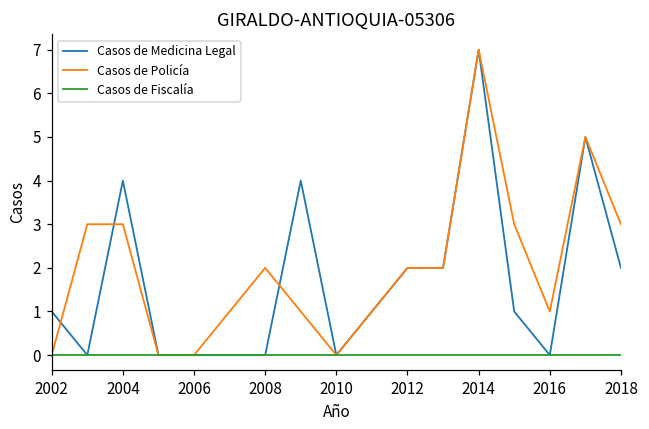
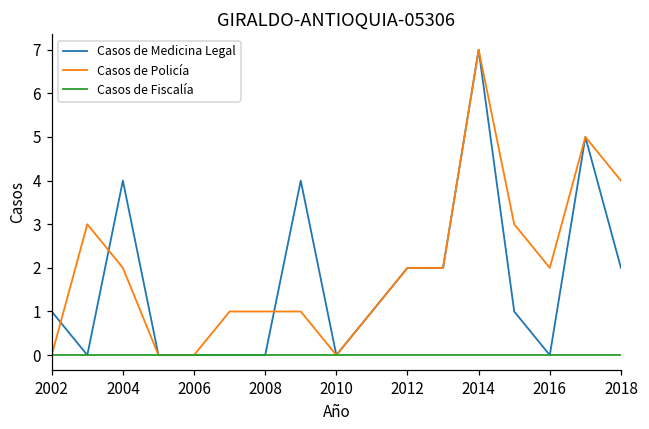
Casos de Policía, 2004: 3 -> 2
Casos de Policía, 2008: 2 -> 1
Casos de Policía, 2016: 1 -> 2
Casos de Policía, 2018: 3 -> 4
